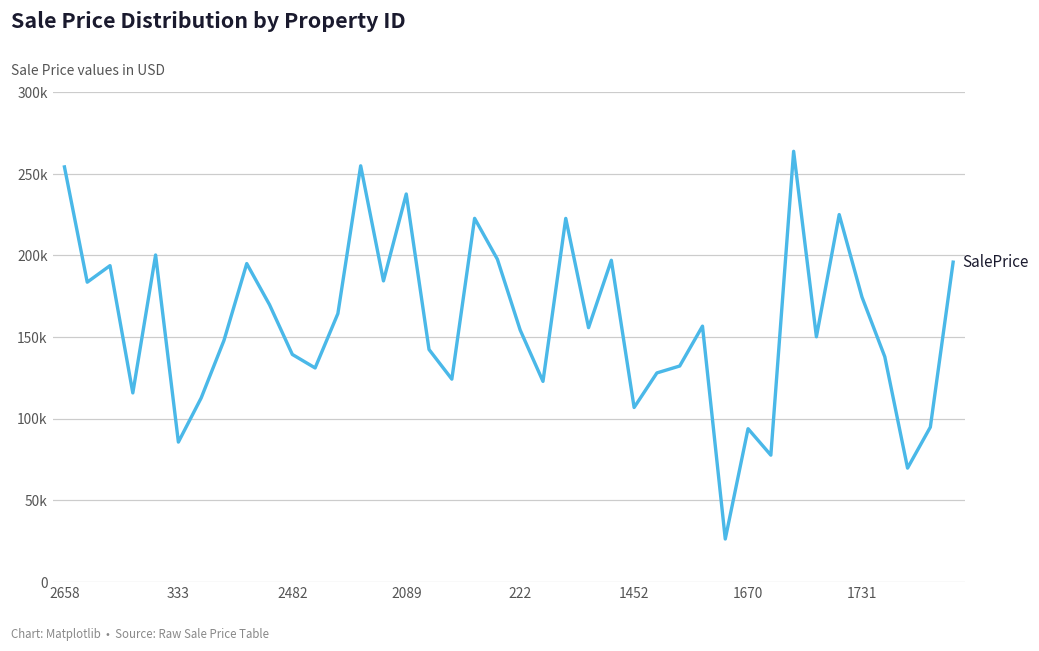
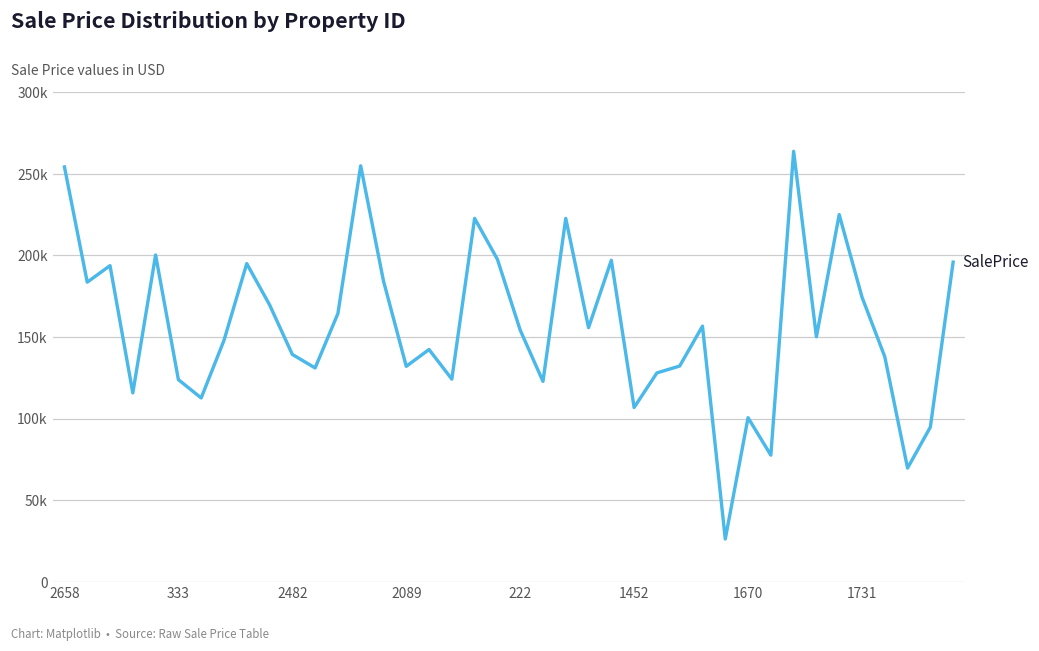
333: 86000 -> 124000
2089: 238000 -> 132000
1670: 94000 -> 101000
